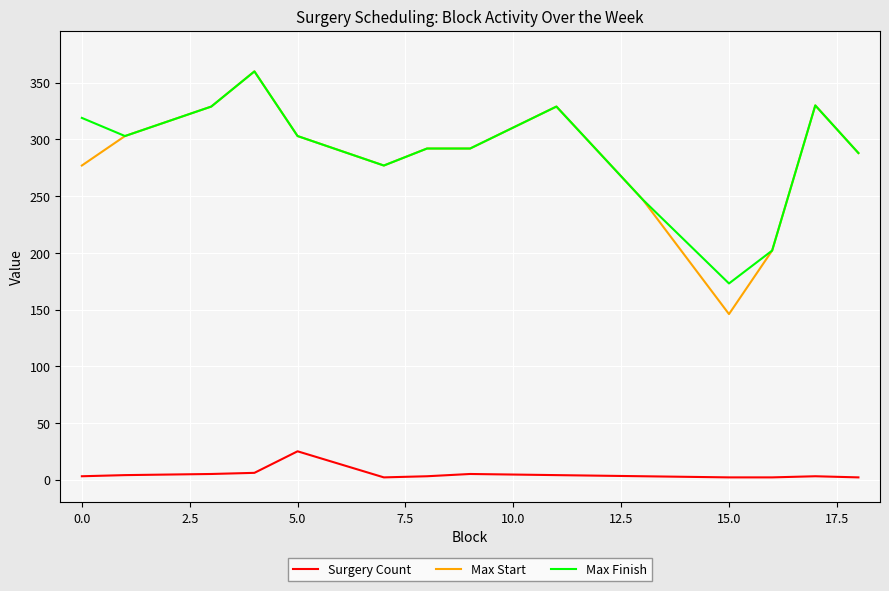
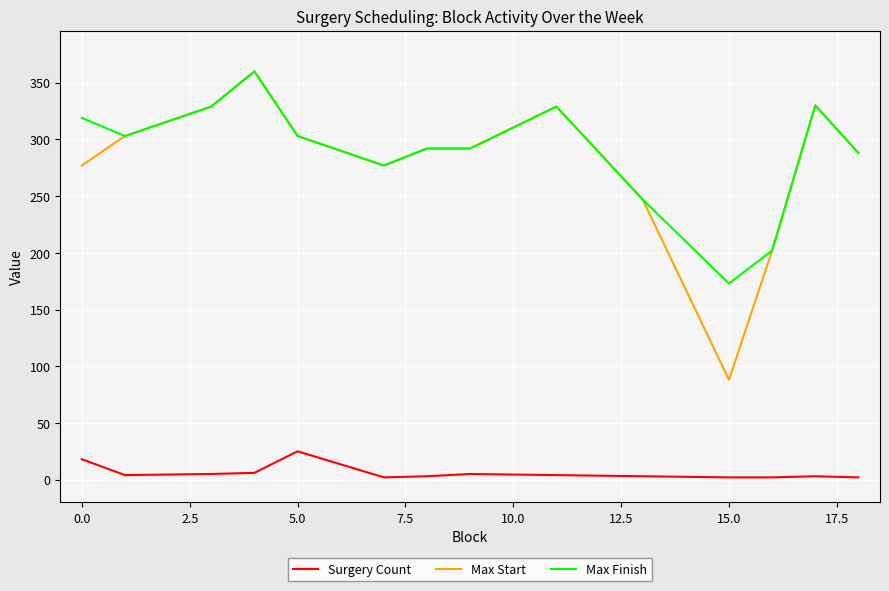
Surgery Count, 0.0: 3 -> 18
Max Start, 15.0: 146 -> 88
